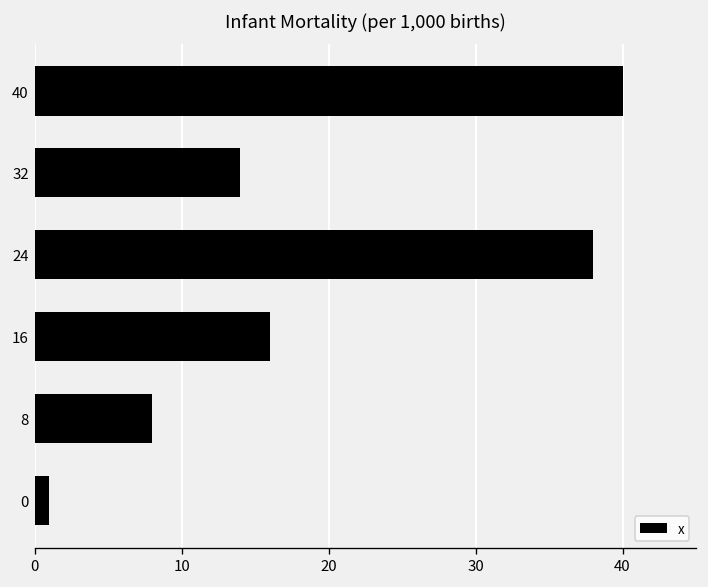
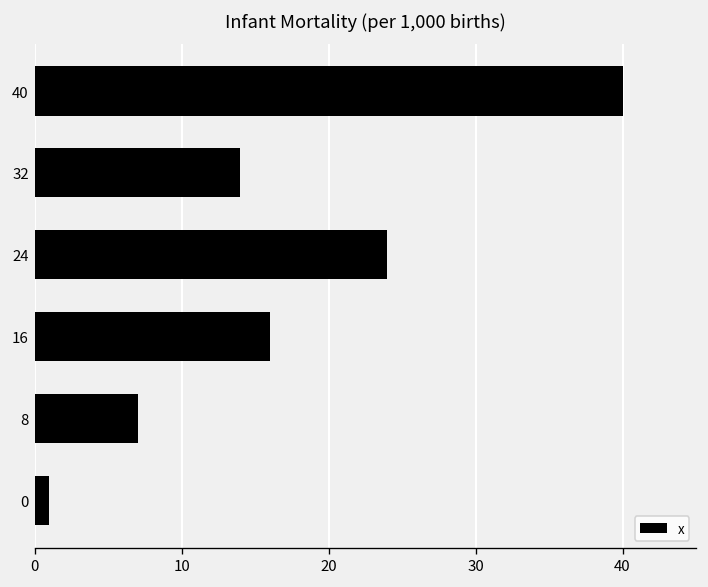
24: 38 -> 24
8: 8 -> 7
